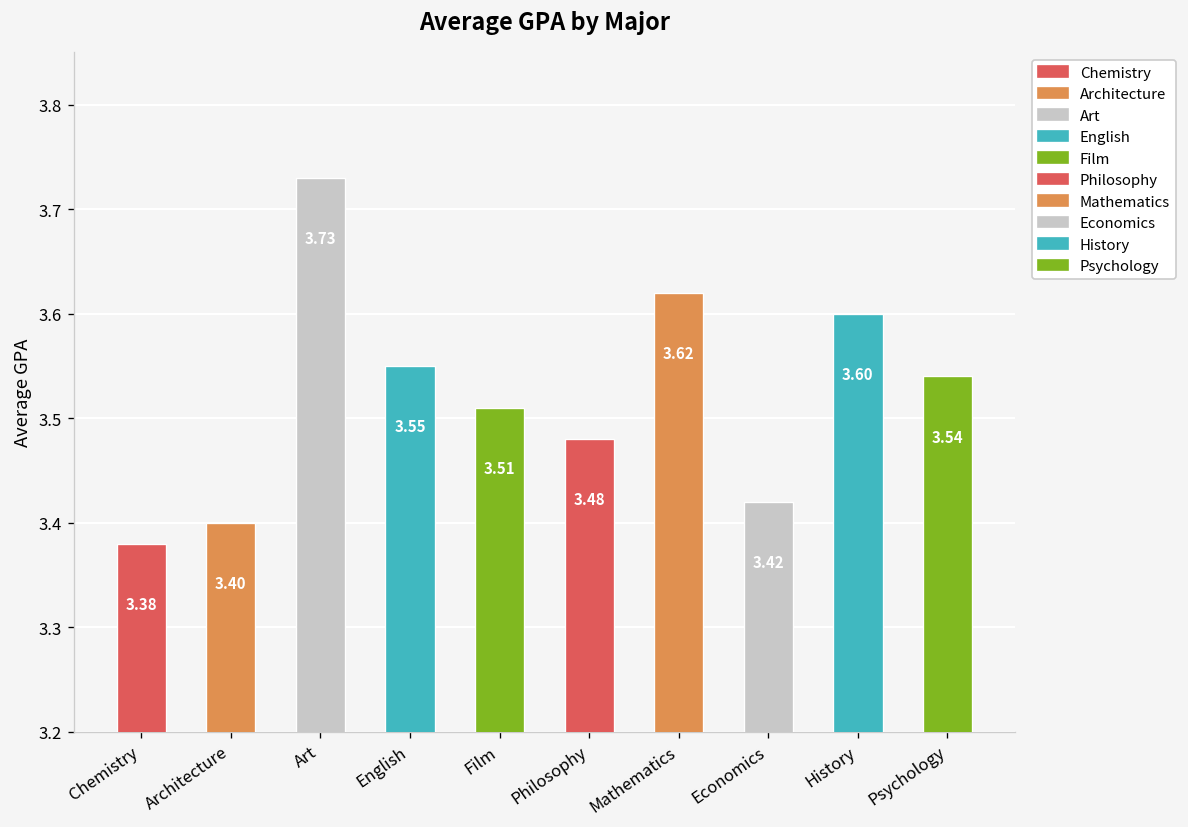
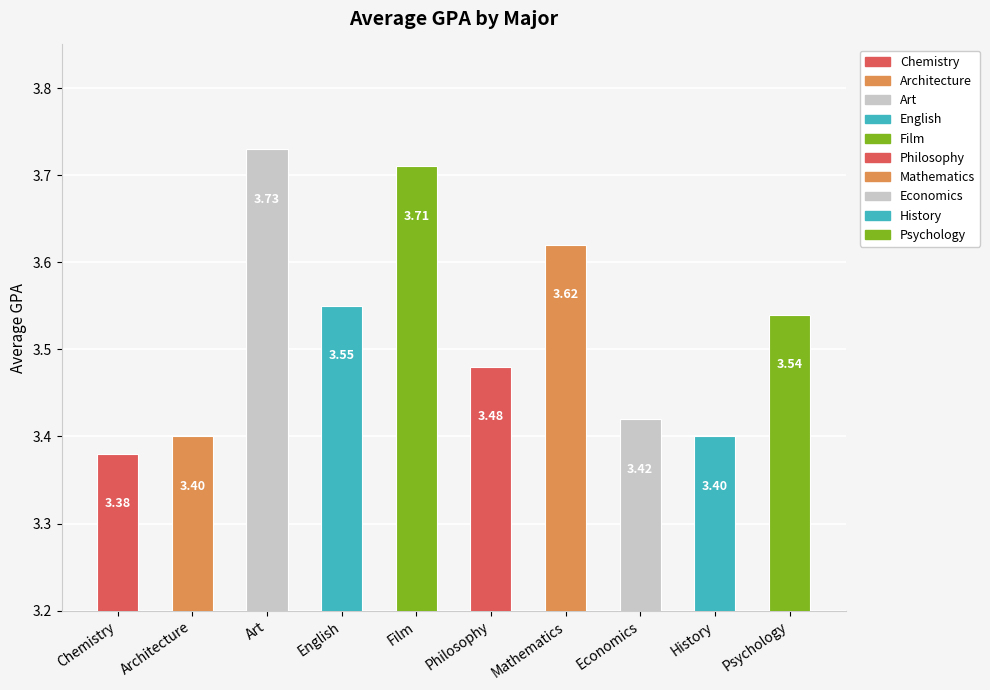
Film: 3.51 -> 3.71
History: 3.60 -> 3.40
